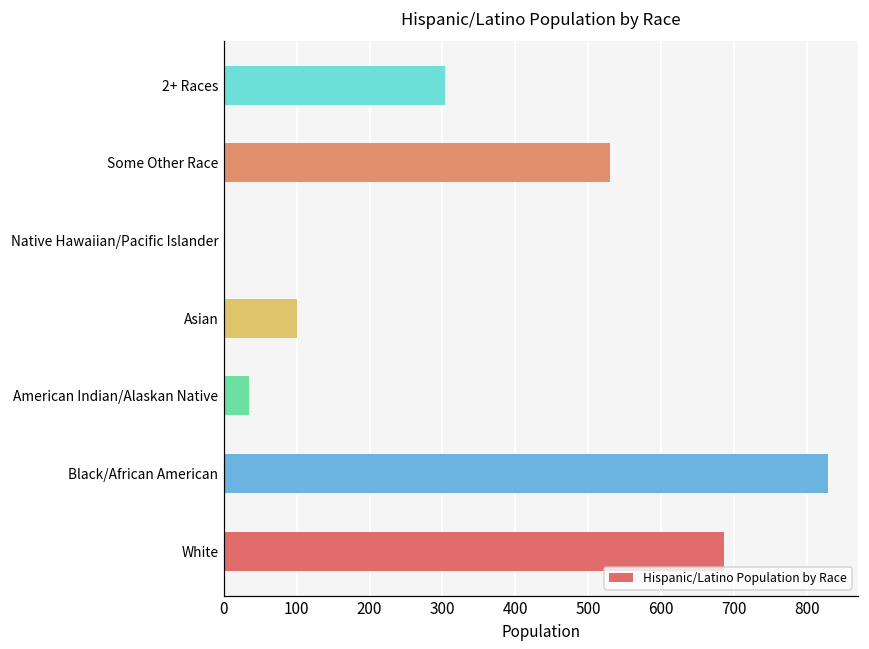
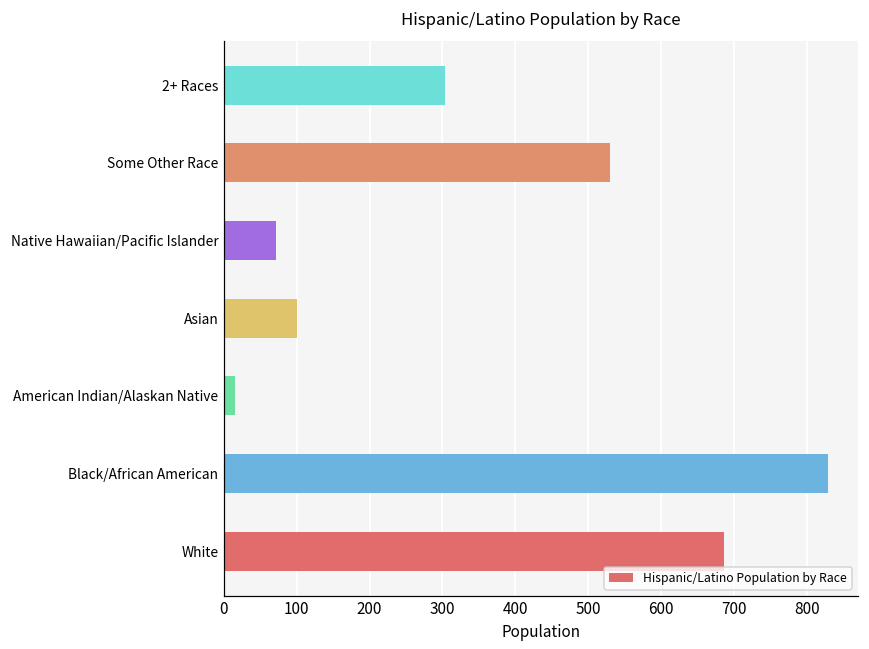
Native Hawaiian/Pacific Islander: 0 -> 70
American Indian/Alaskan Native: 40 -> 20
